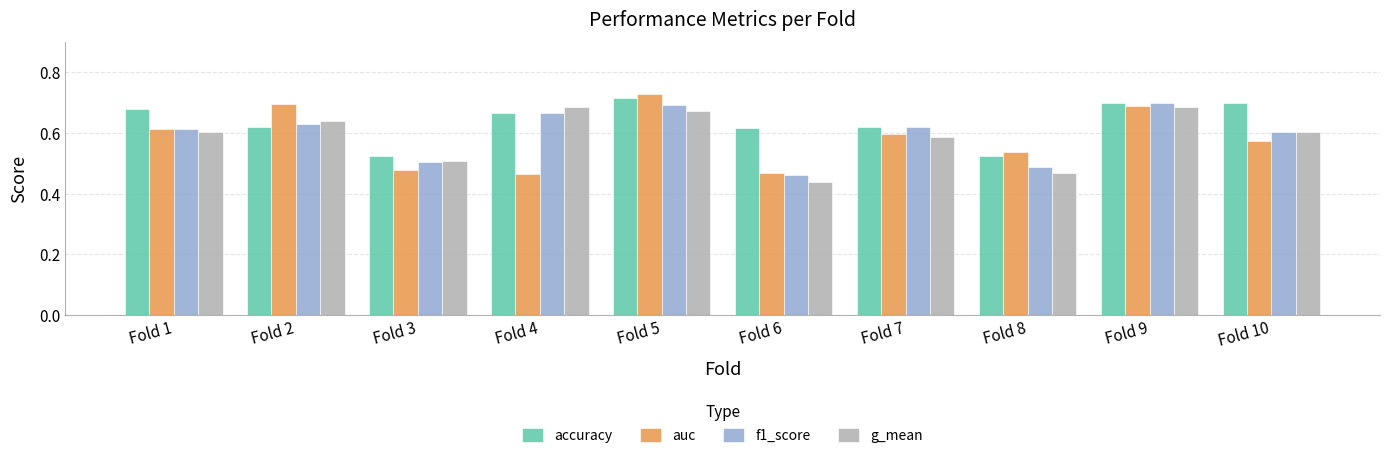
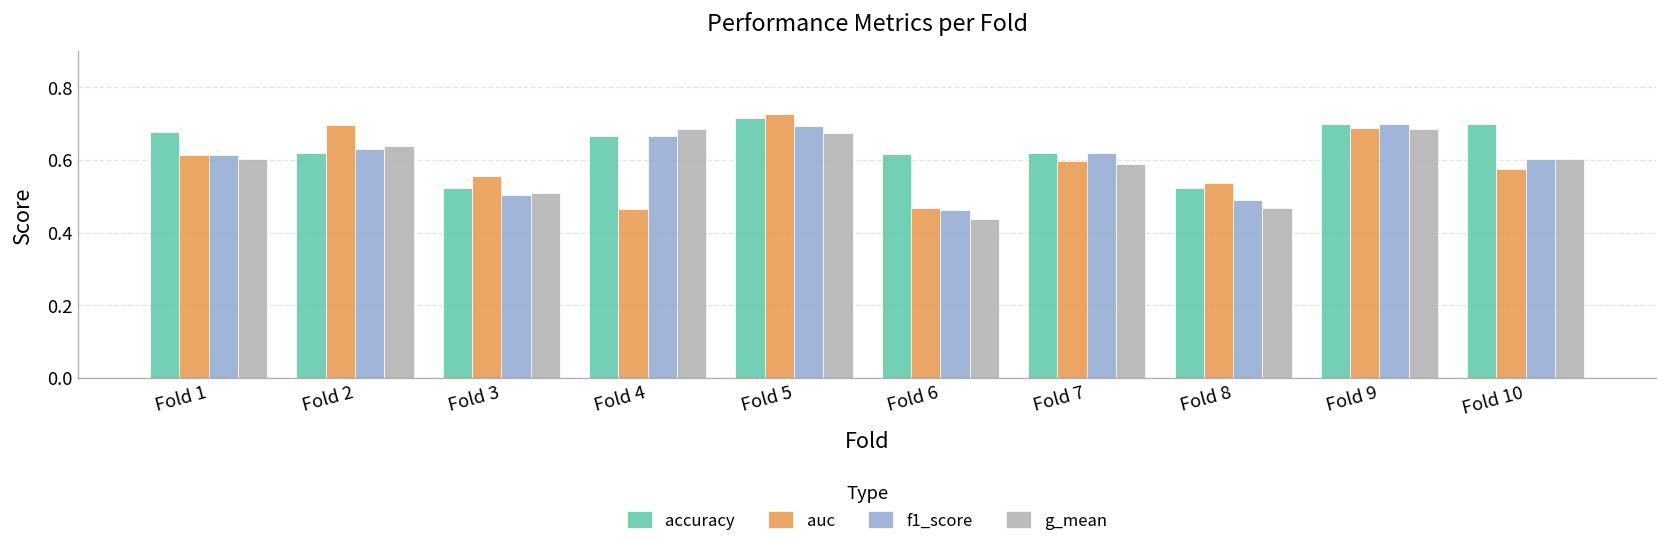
auc, Fold 3: 0.48 -> 0.56
